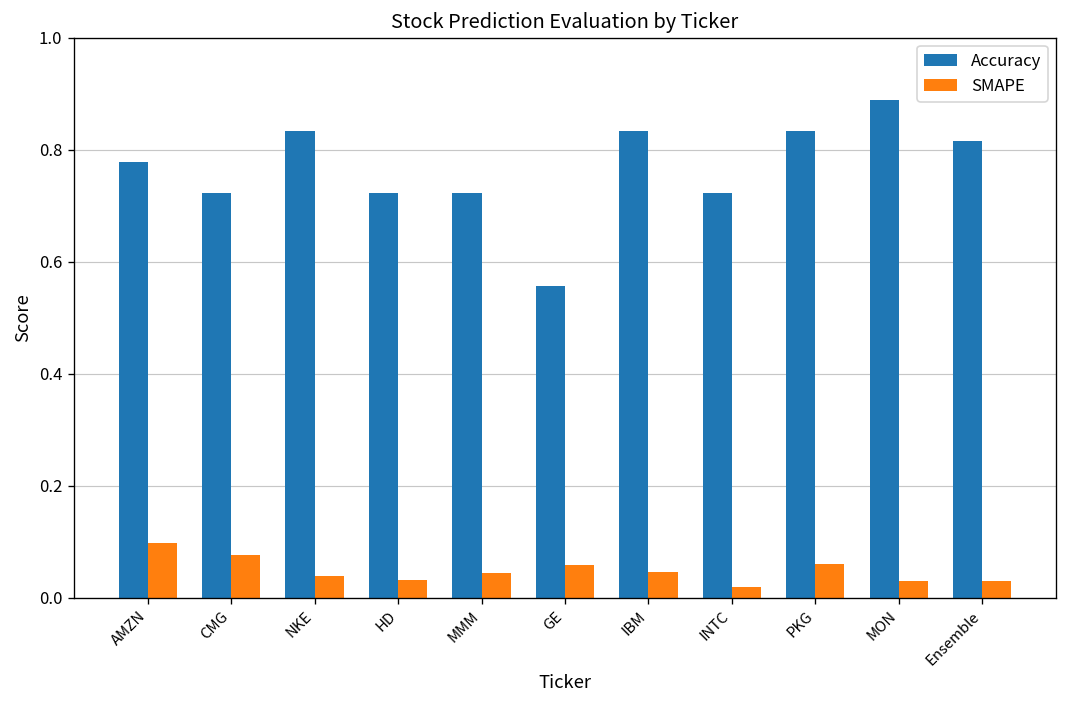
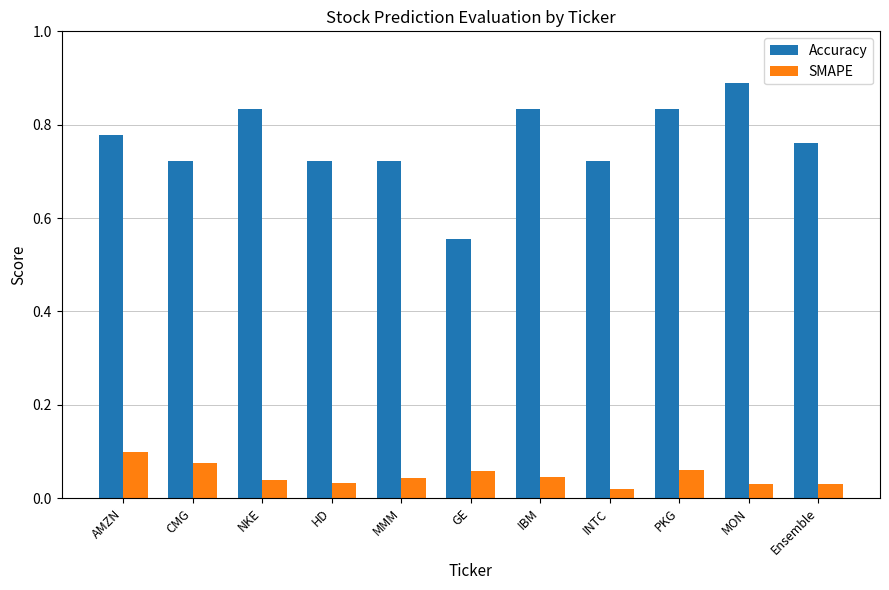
Accuracy, Ensemble: 0.82 -> 0.76
